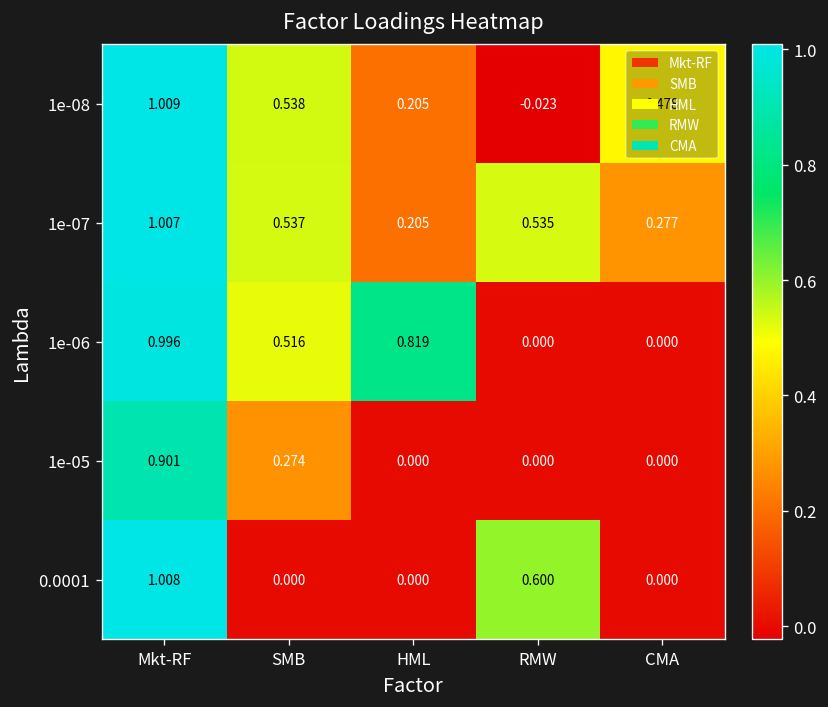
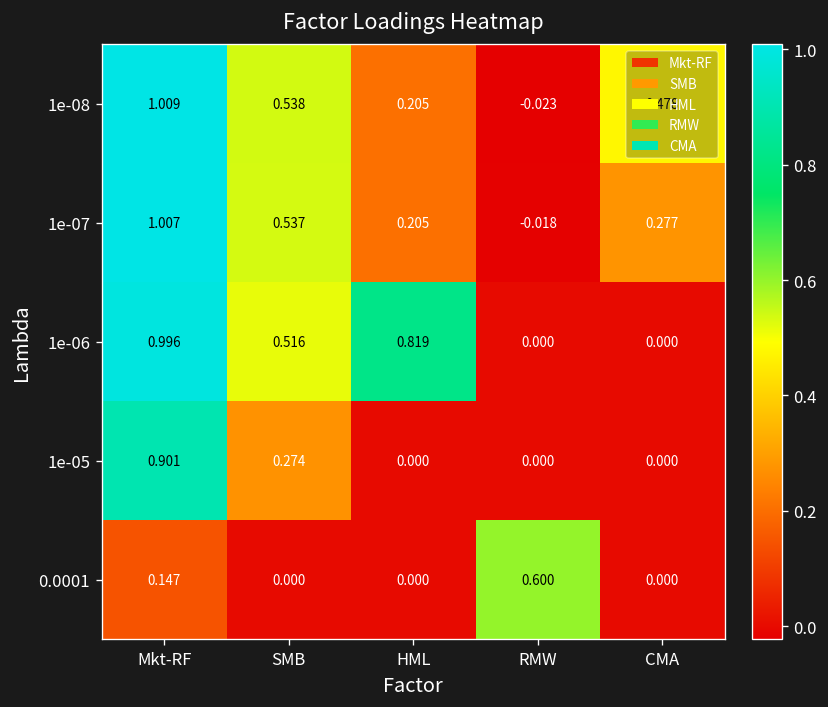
1e-07, RMW: 0.535 -> -0.018
0.0001, Mkt-RF: 1.008 -> 0.147
